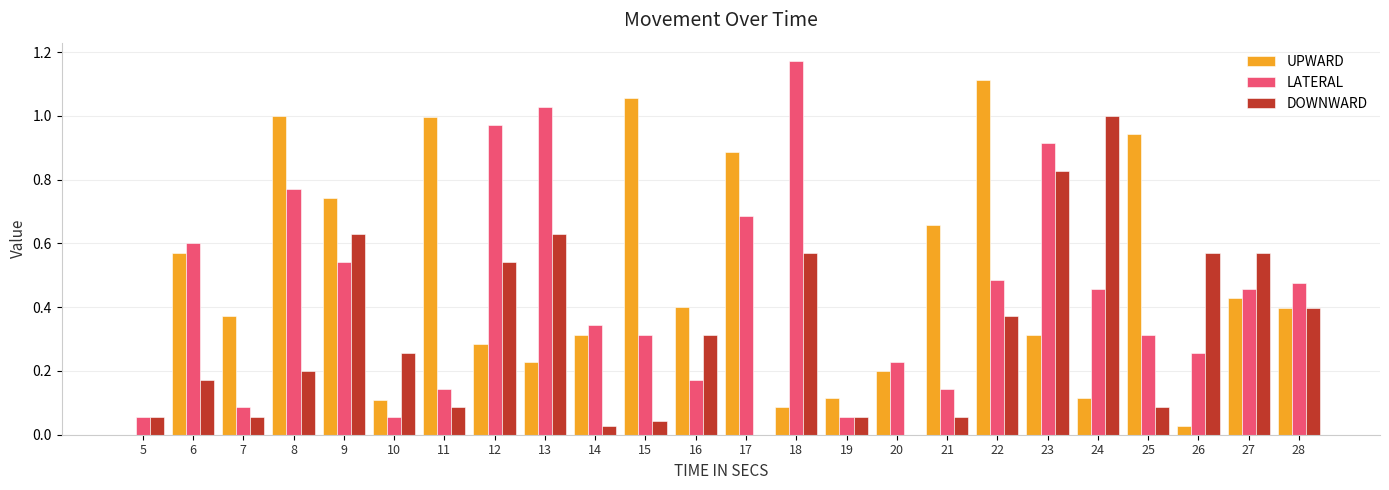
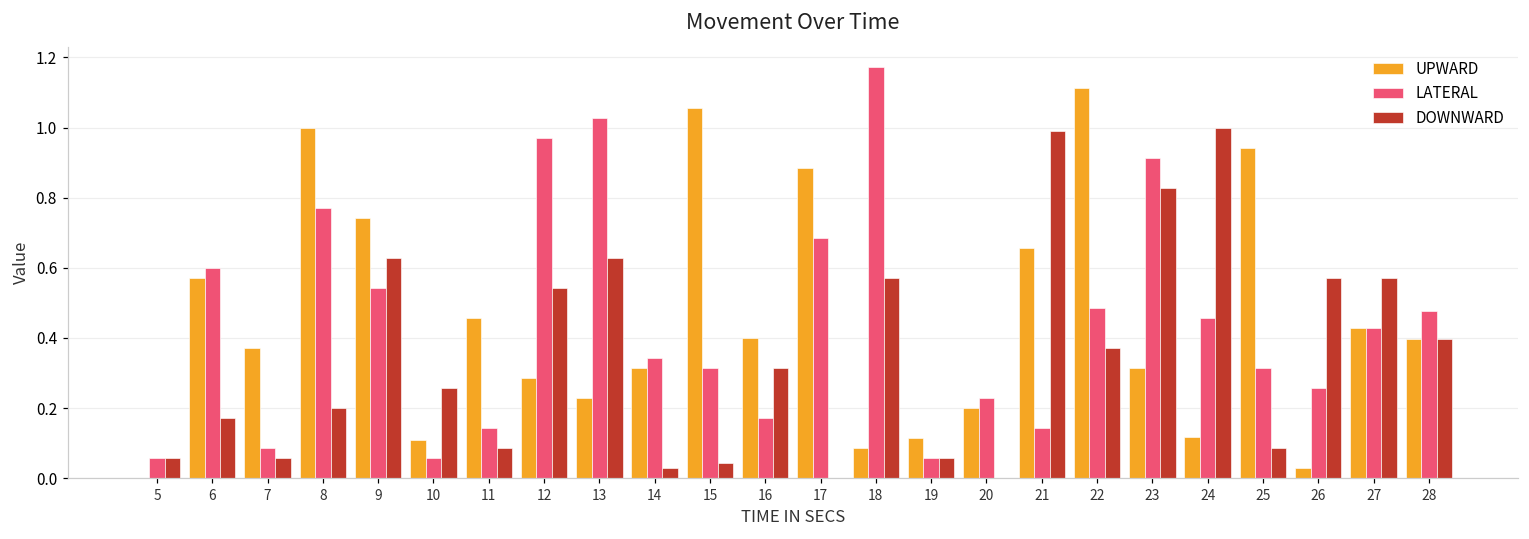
UPWARD, 11: 1.00 -> 0.46
DOWNWARD, 21: 0.06 -> 0.99
LATERAL, 27: 0.46 -> 0.43
